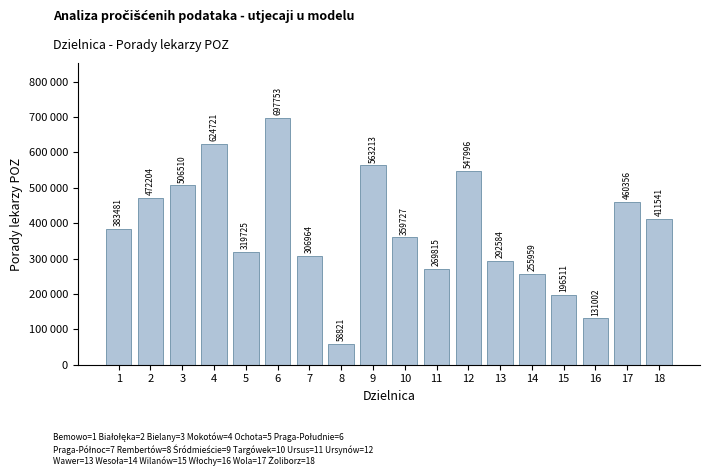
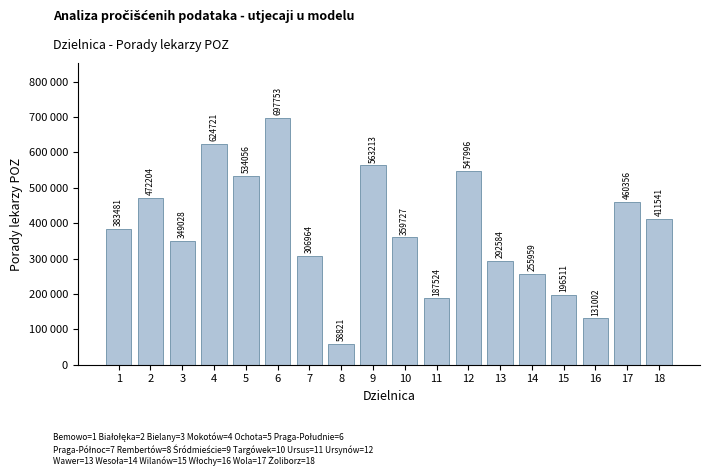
3: 506510 -> 349028
5: 319725 -> 534056
11: 269815 -> 187524
